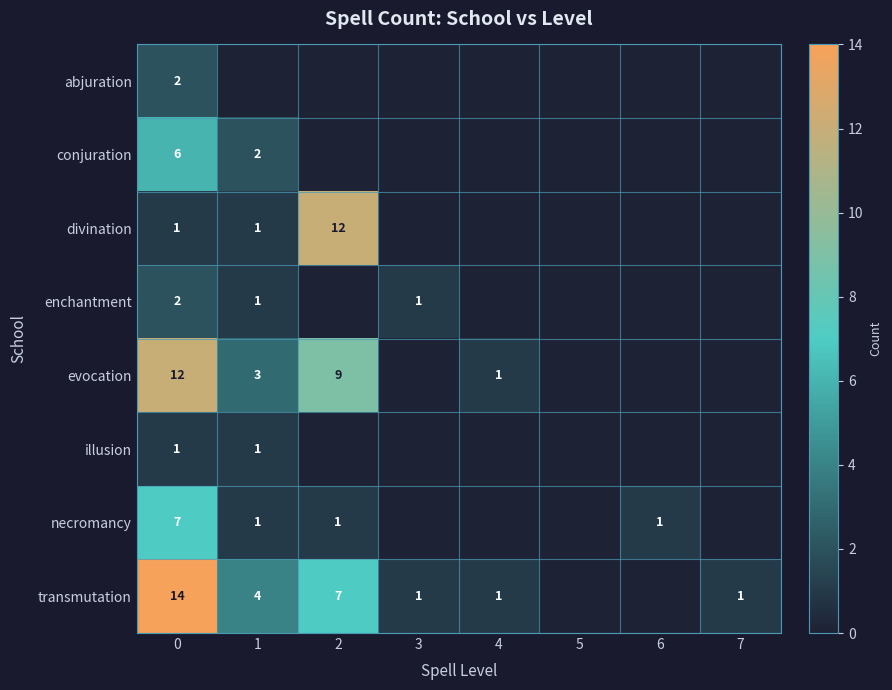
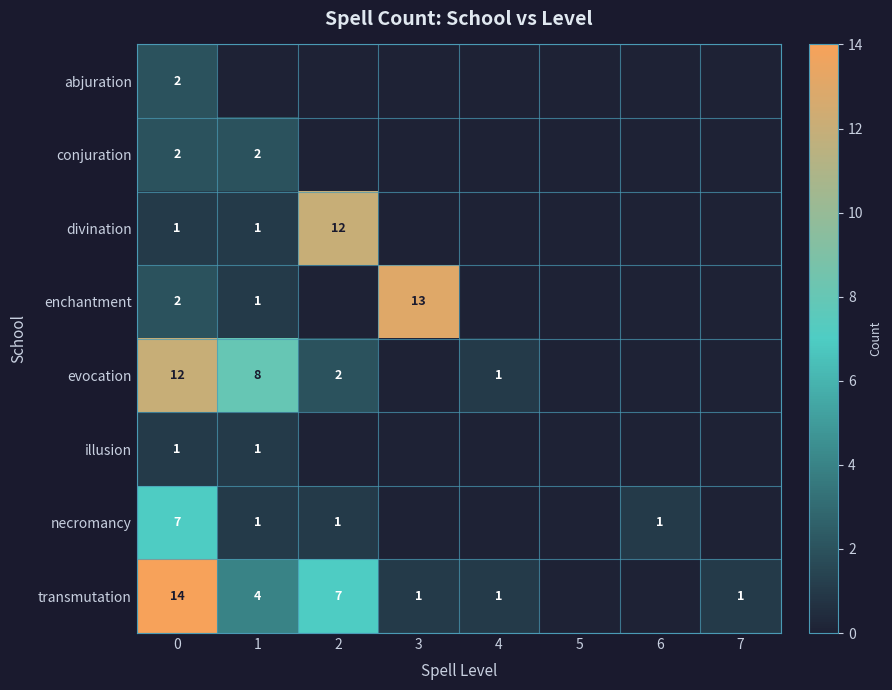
conjuration, 0: 6 -> 2
enchantment, 3: 1 -> 13
evocation, 1: 3 -> 8
evocation, 2: 9 -> 2
